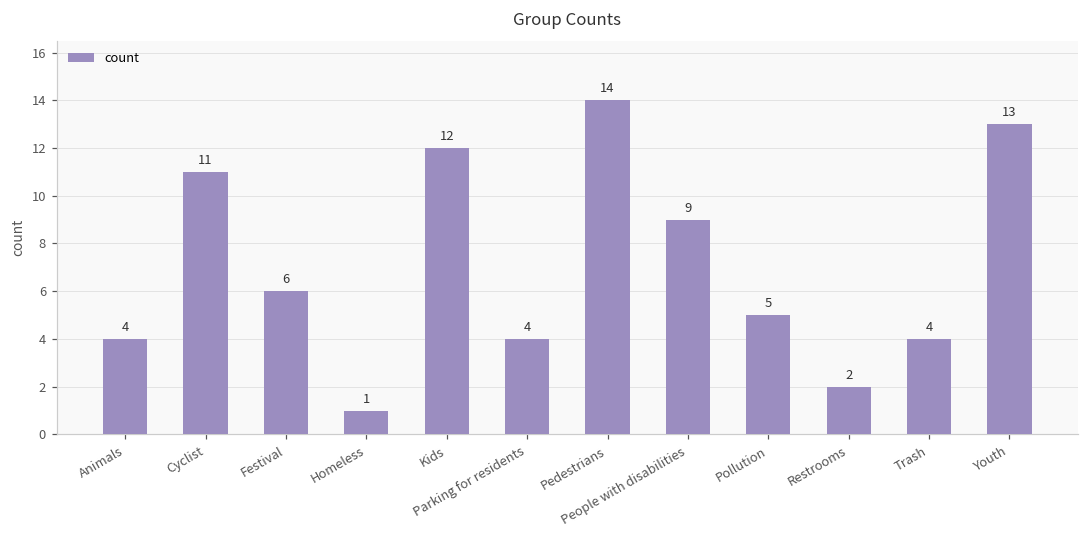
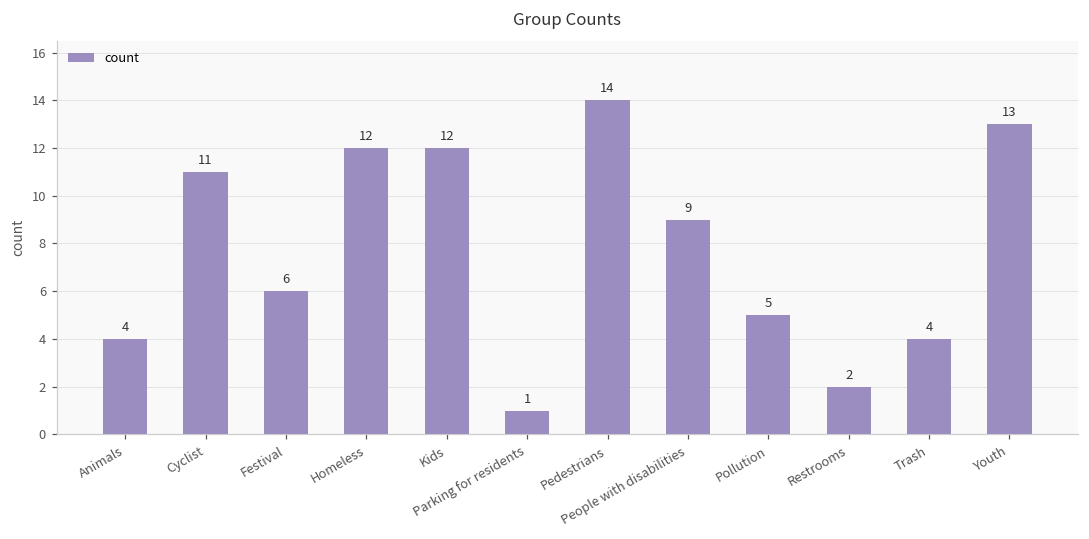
Homeless: 1 -> 12
Parking for residents: 4 -> 1
